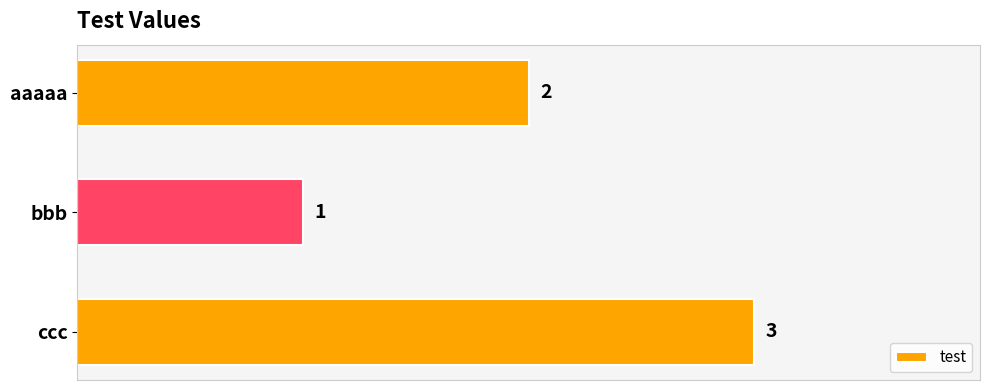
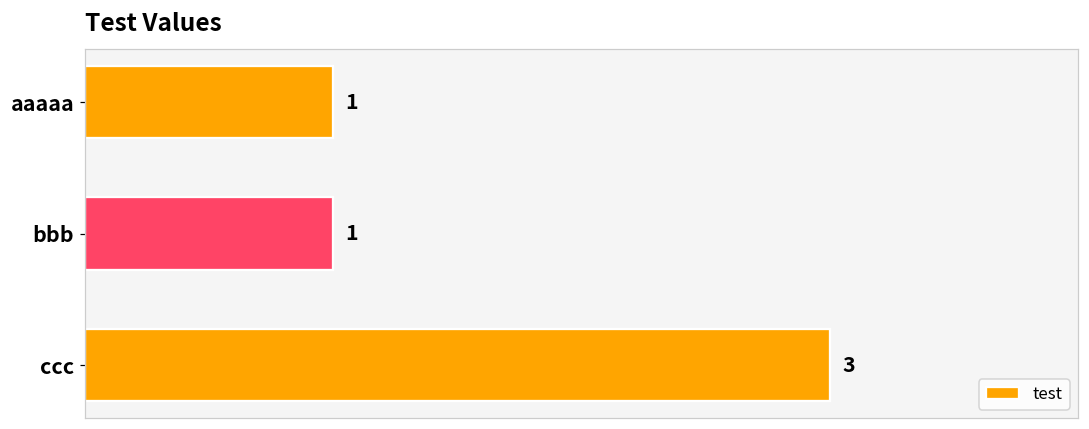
aaaaa: 2 -> 1
